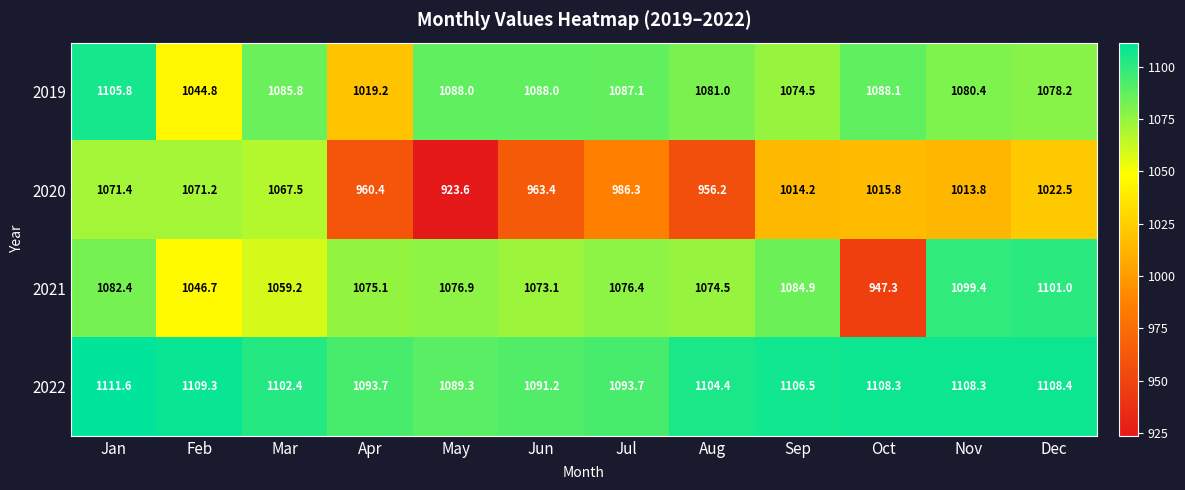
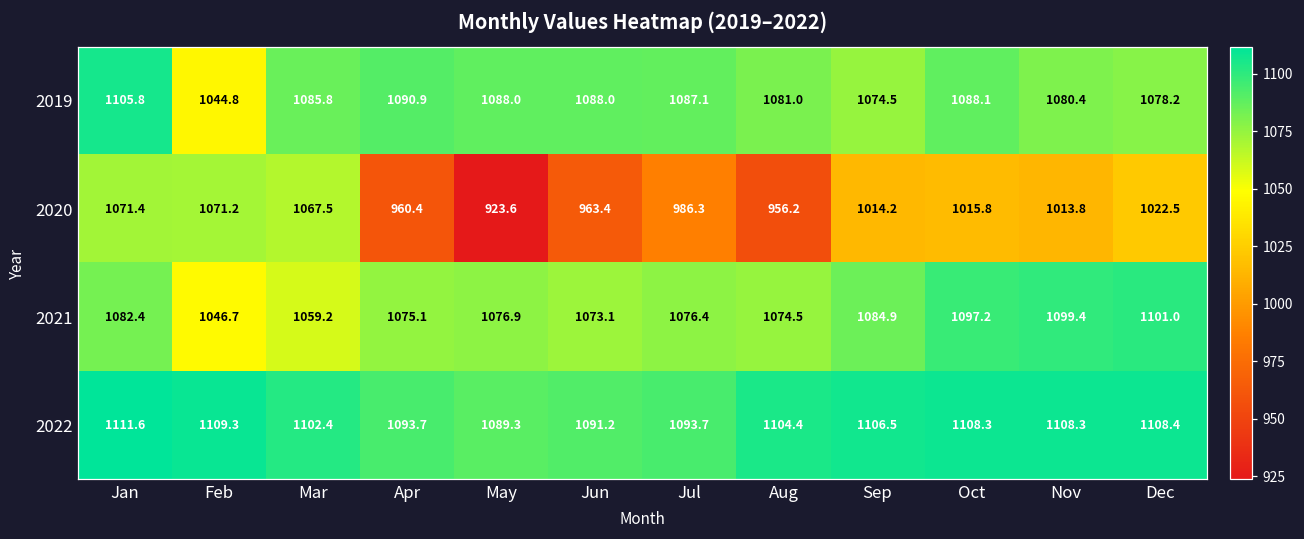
2019, Apr: 1019.2 -> 1090.9
2021, Oct: 947.3 -> 1097.2
